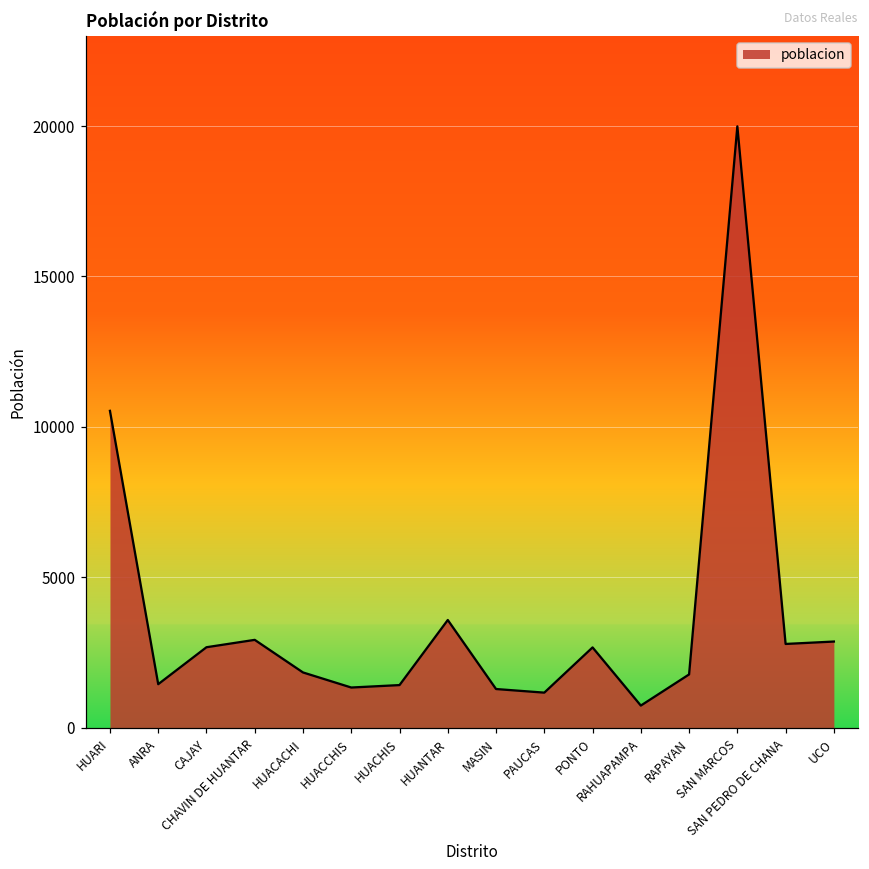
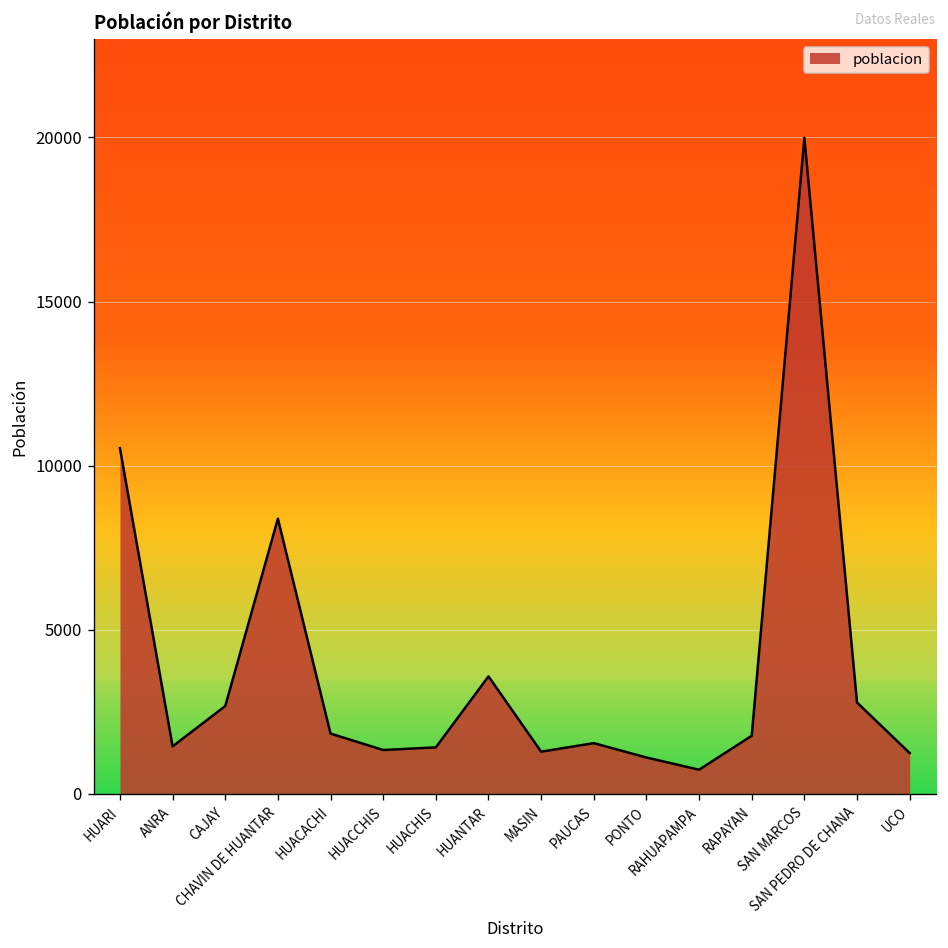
CHAVIN DE HUANTAR: 2900 -> 8400
PAUCAS: 1200 -> 1500
PONTO: 2700 -> 1100
UCO: 2900 -> 1200
